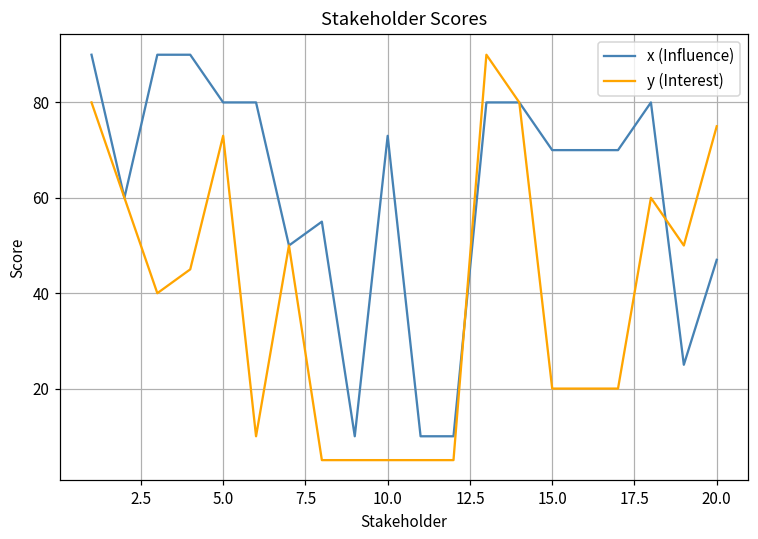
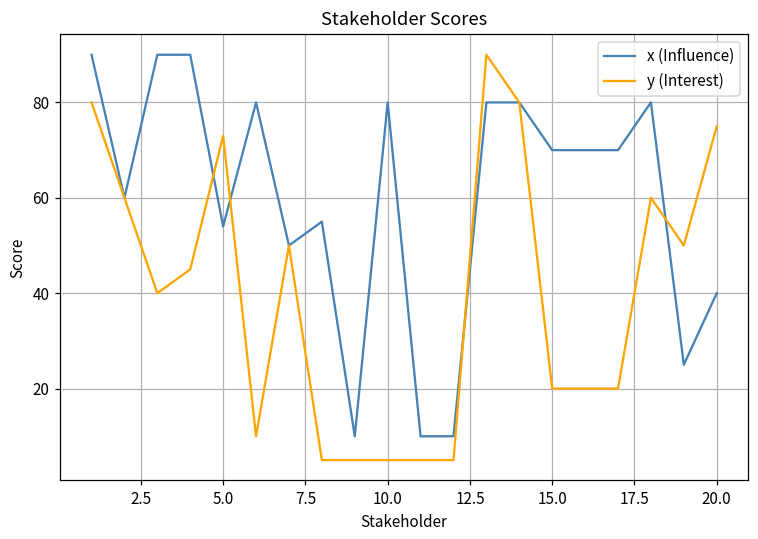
x (Influence), 5.0: 80 -> 54
x (Influence), 10.0: 73 -> 80
x (Influence), 20.0: 47 -> 40
